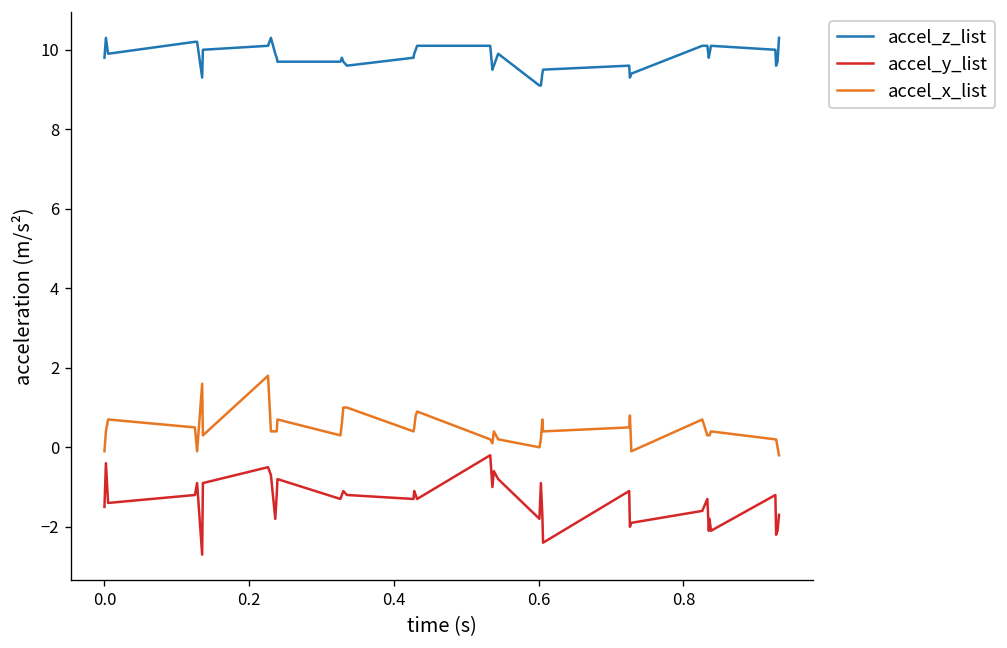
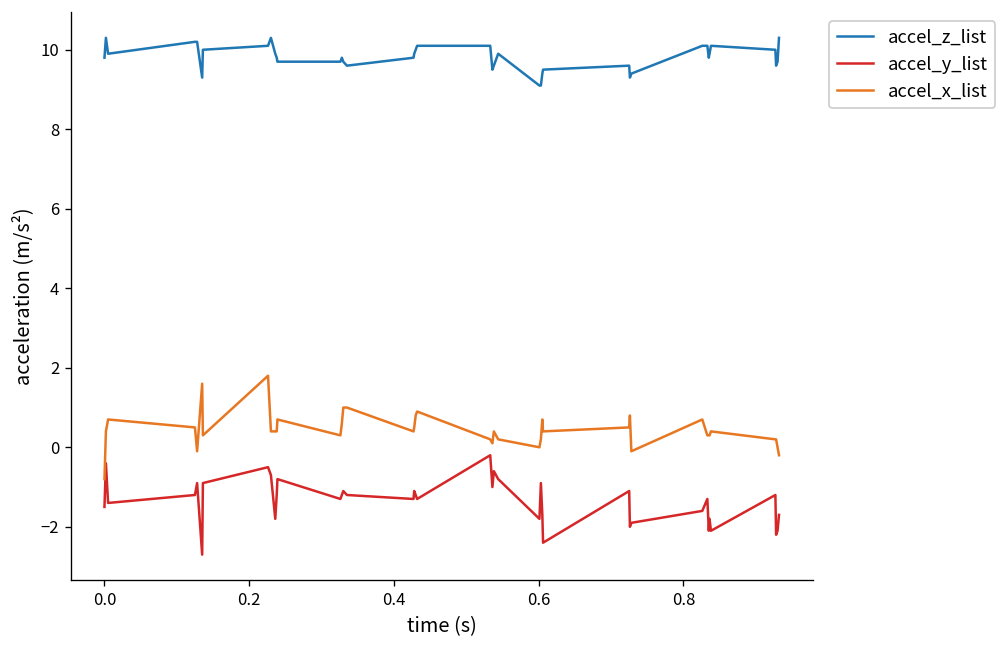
accel_x_list, 0.0: -0.1 -> -0.8
